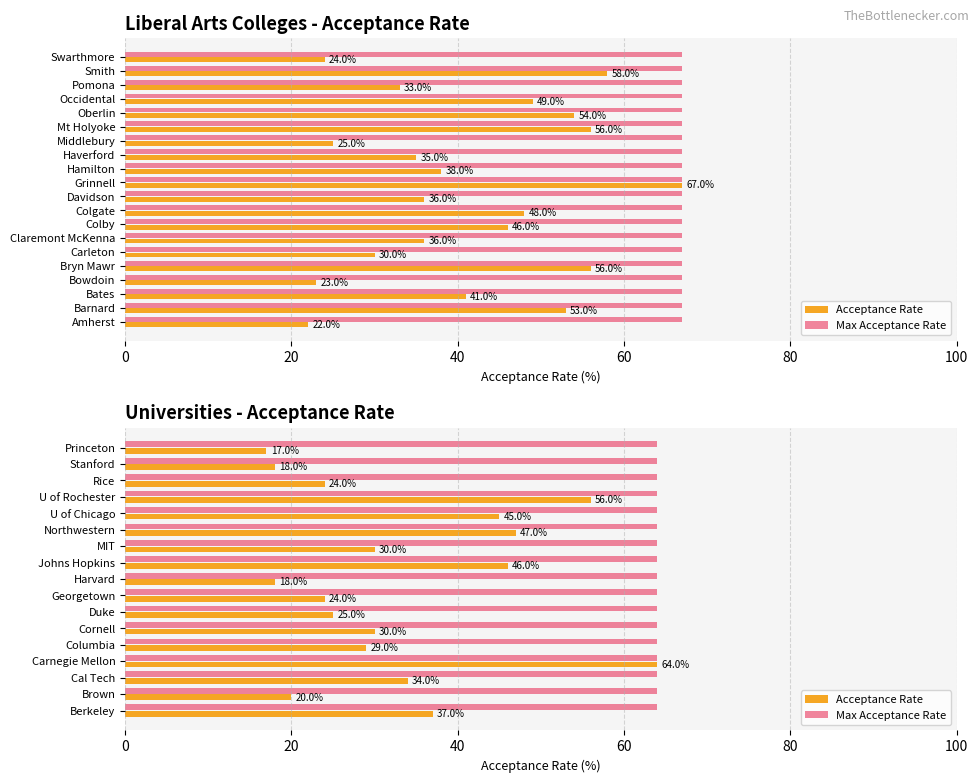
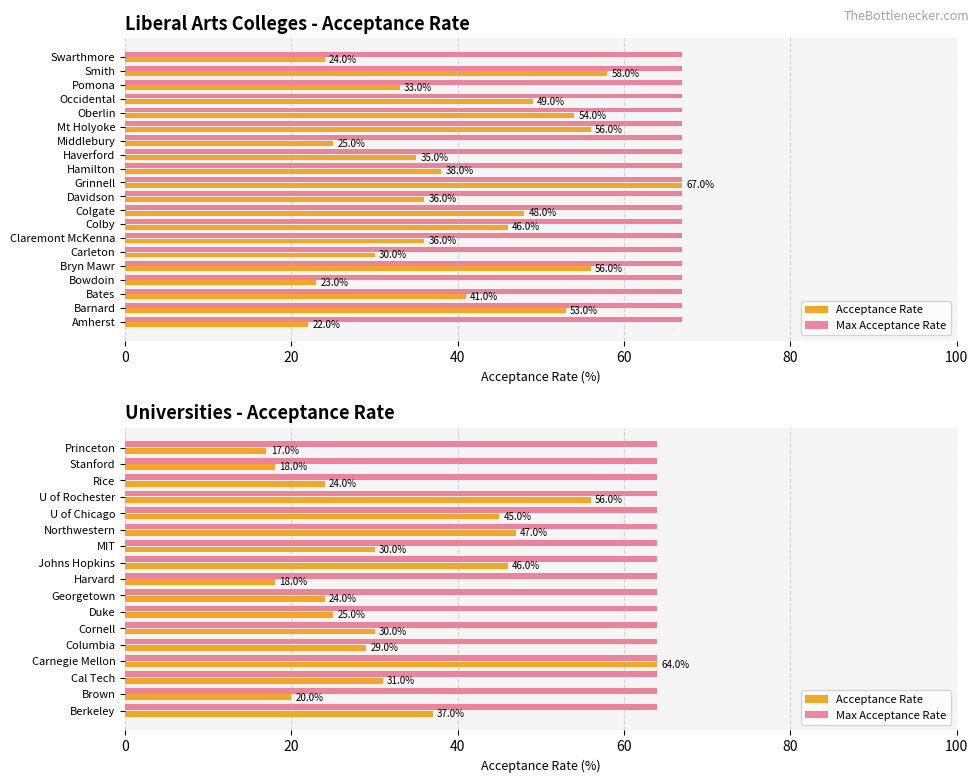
Universities - Acceptance Rate, Acceptance Rate, Cal Tech: 34.0% -> 31.0%
